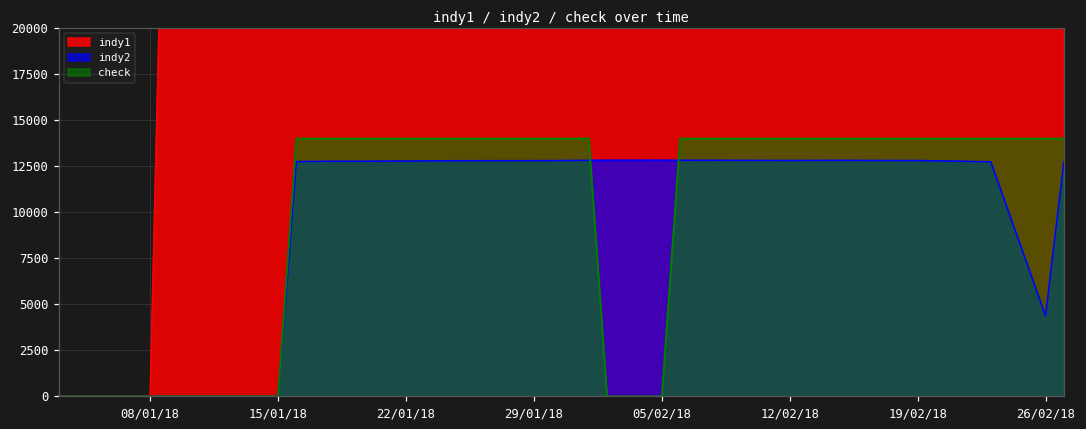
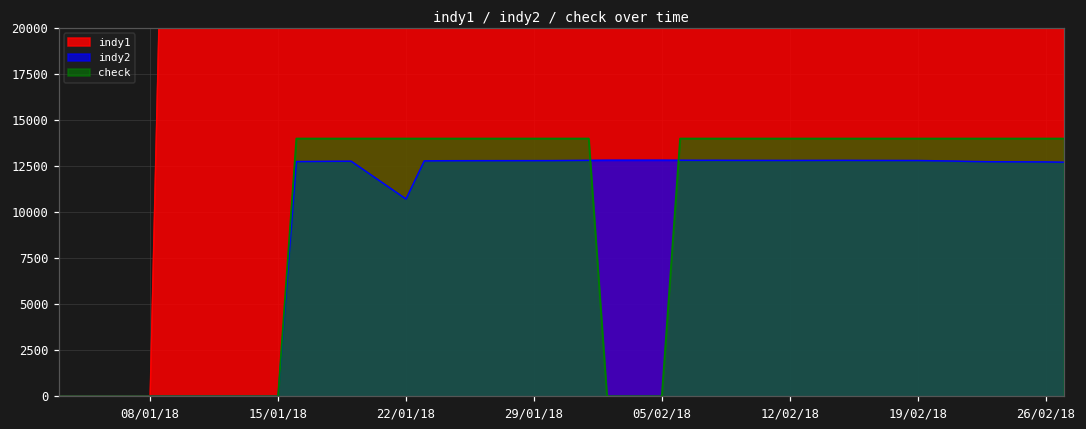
indy2, 22/01/18: 12800 -> 10700
indy2, 26/02/18: 4400 -> 12700
